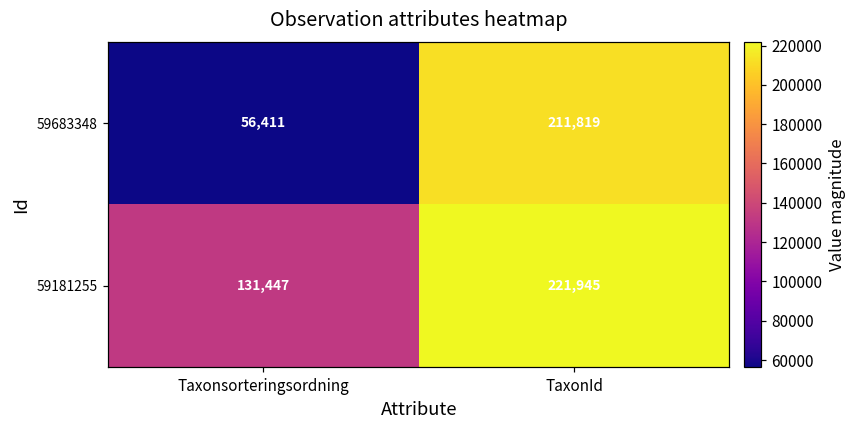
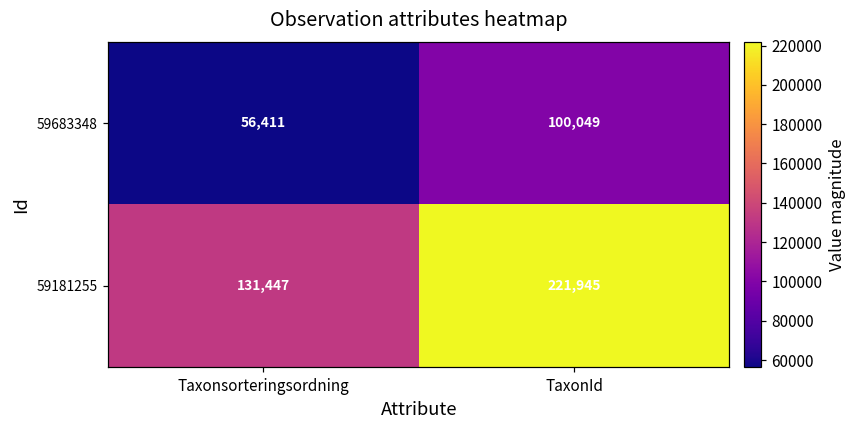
59683348, TaxonId: 211,819 -> 100,049
